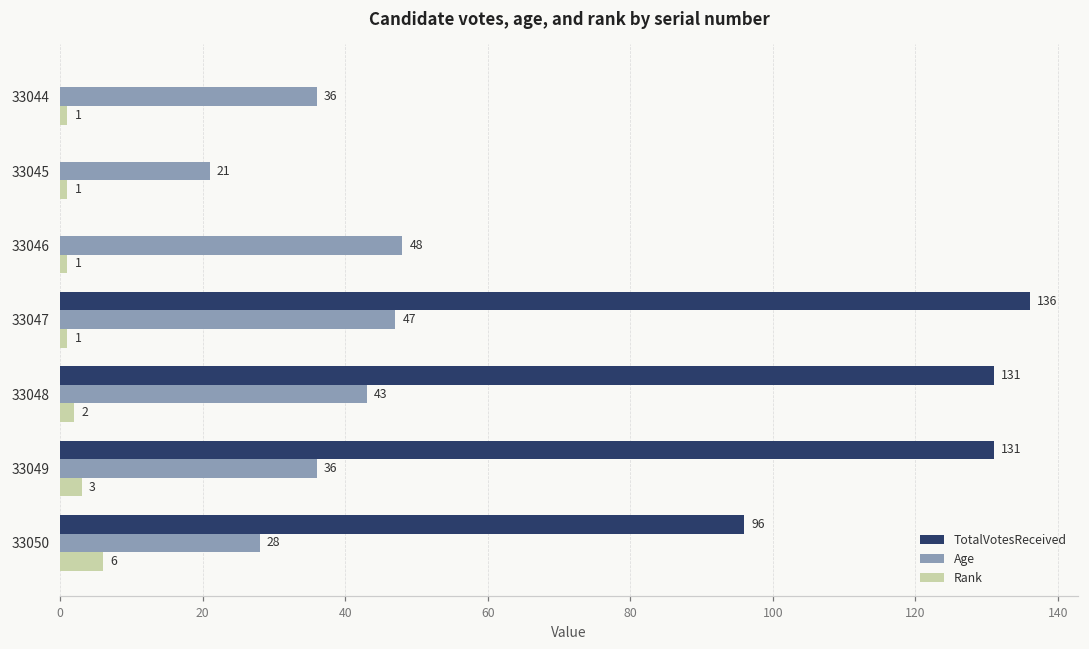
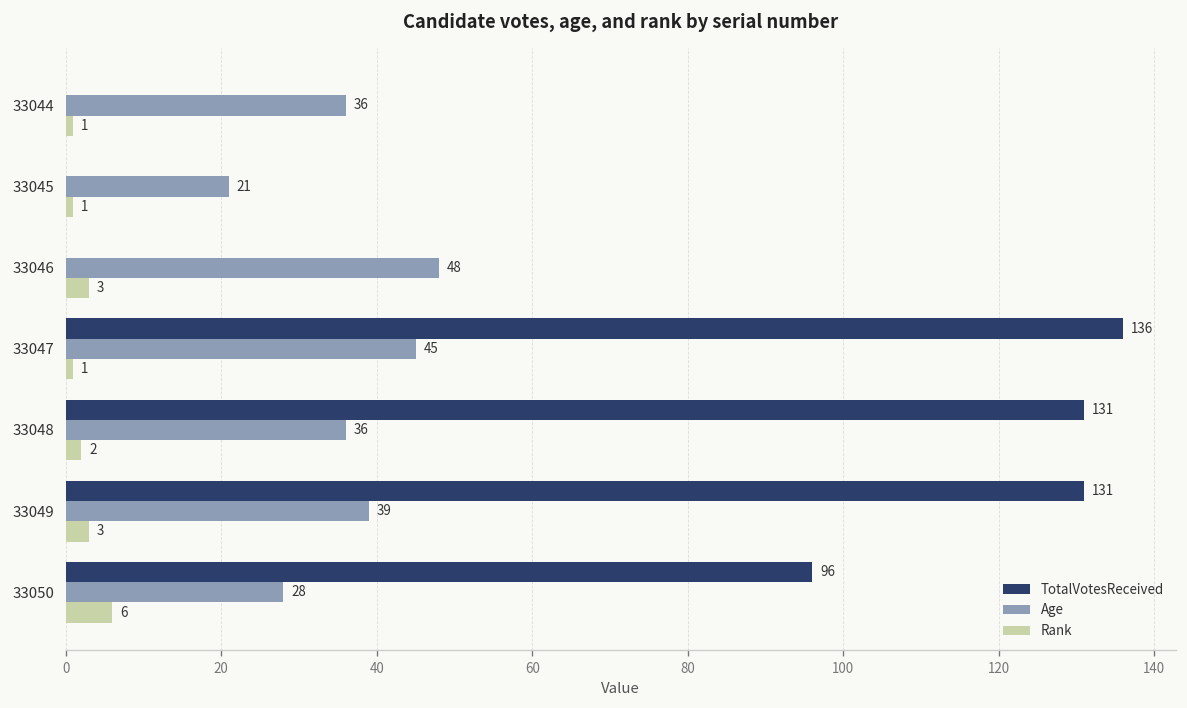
Rank, 33046: 1 -> 3
Age, 33047: 47 -> 45
Age, 33048: 43 -> 36
Age, 33049: 36 -> 39
